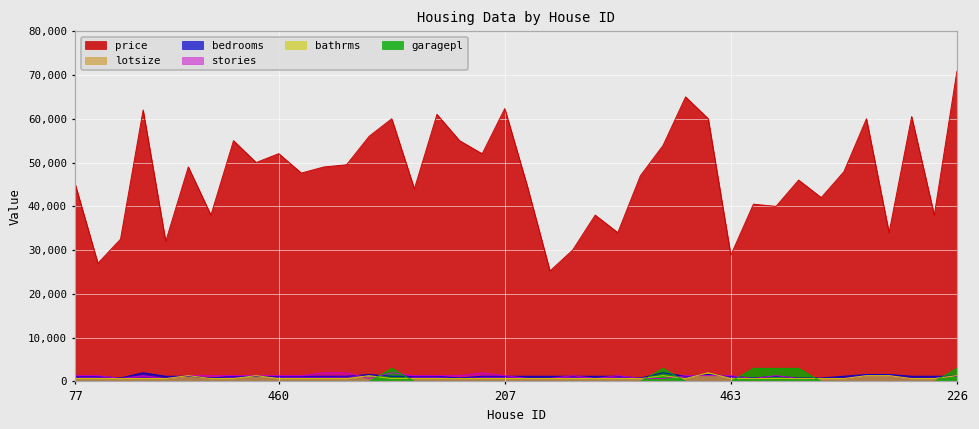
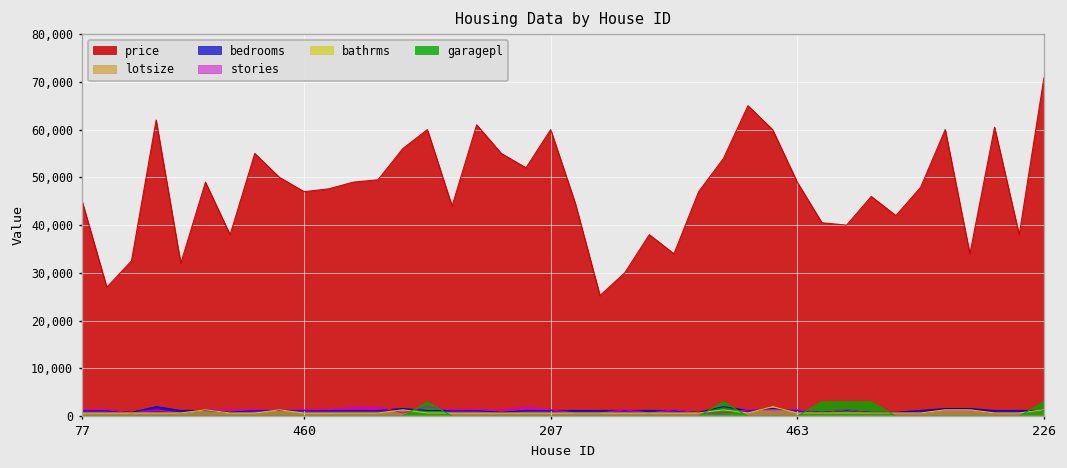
price, 460: 52,000 -> 47,000
price, 207: 62,000 -> 60,000
price, 463: 29,000 -> 49,000
